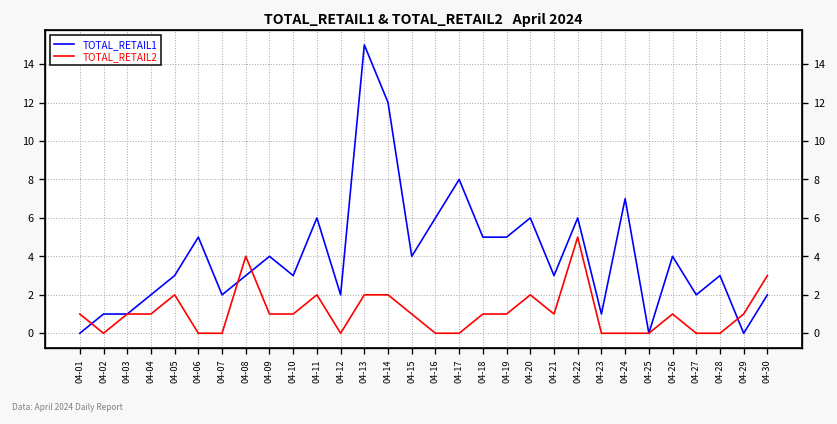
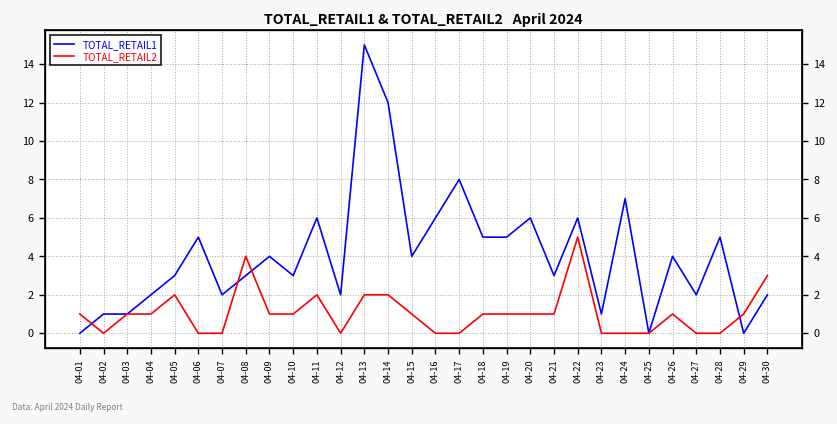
TOTAL_RETAIL2, 04-20: 2 -> 1
TOTAL_RETAIL1, 04-28: 3 -> 5
